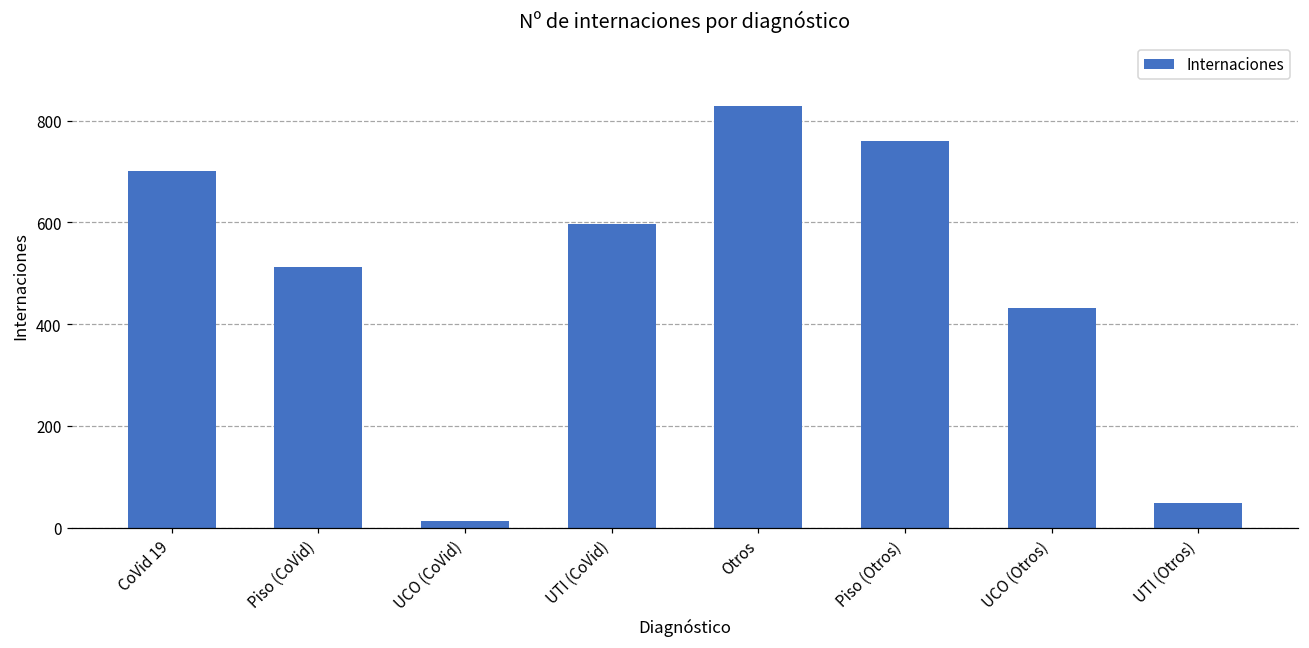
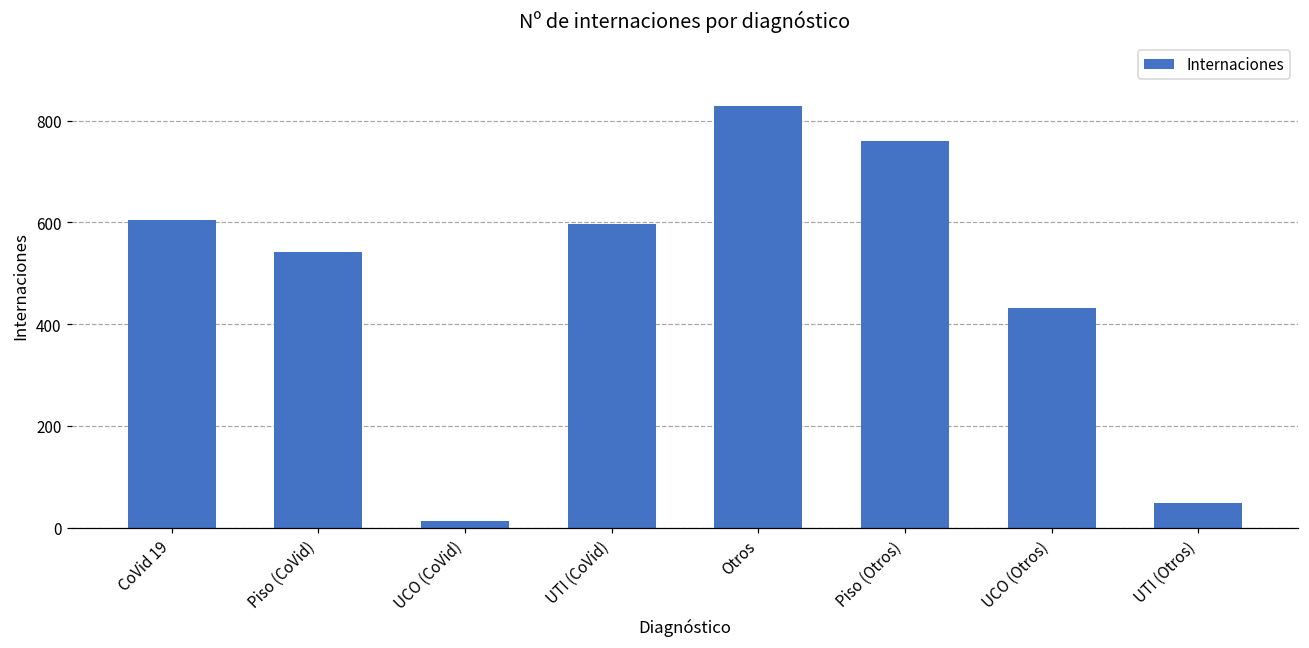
CoVid 19: 700 -> 600
Piso (CoVid): 510 -> 540
